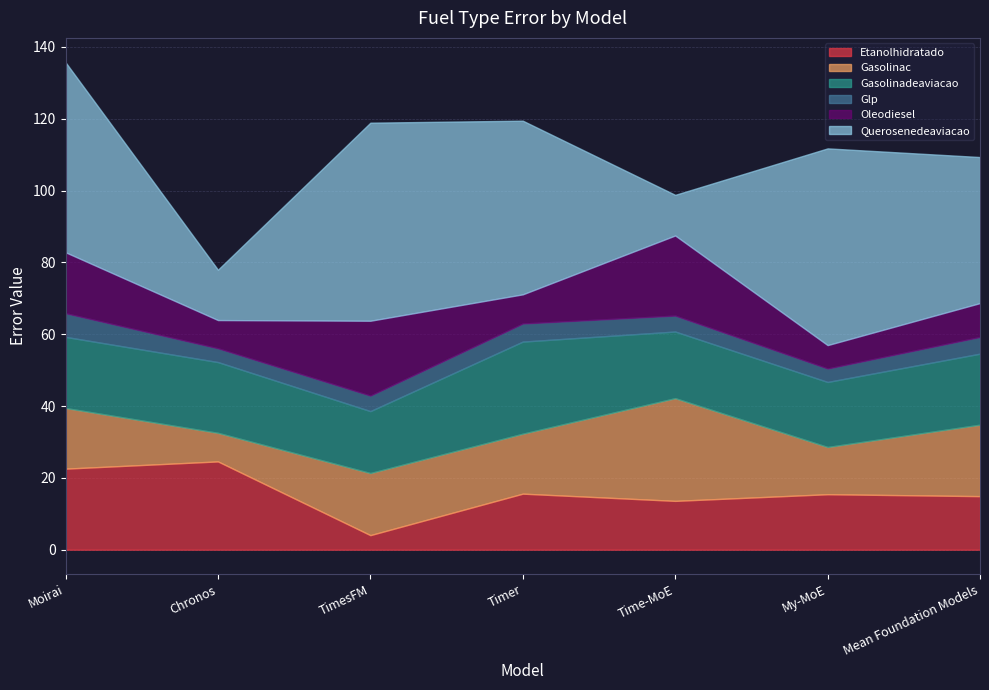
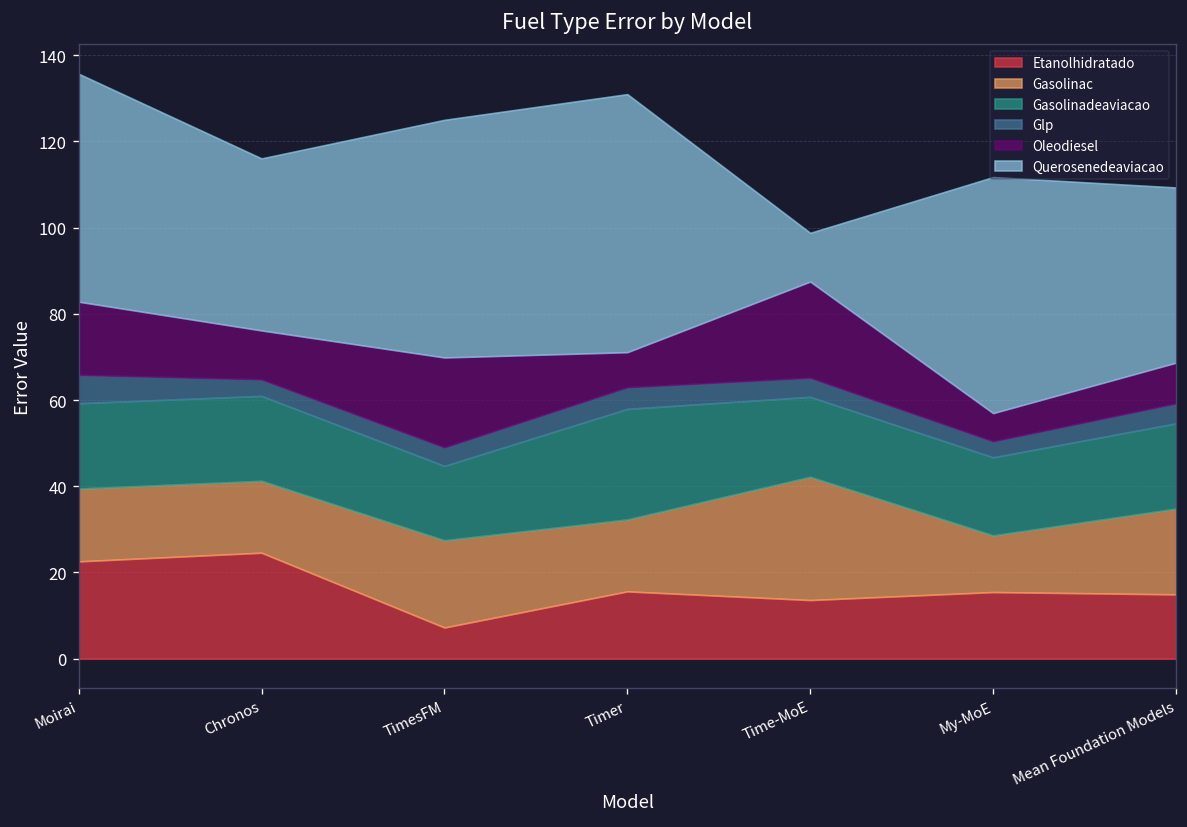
Gasolinac, Chronos: 8 -> 17
Oleodiesel, Chronos: 8 -> 11
Querosenedeaviacao, Chronos: 14 -> 40
Etanolhidratado, TimesFM: 4 -> 7
Gasolinac, TimesFM: 17 -> 20
Querosenedeaviacao, Timer: 48 -> 60
